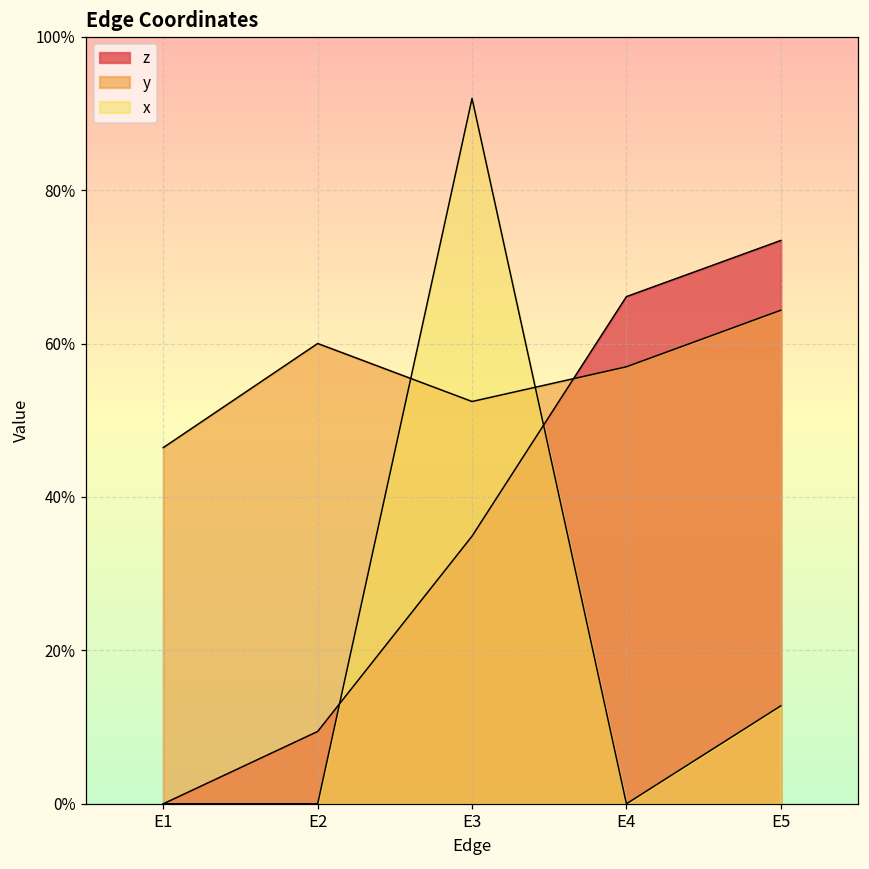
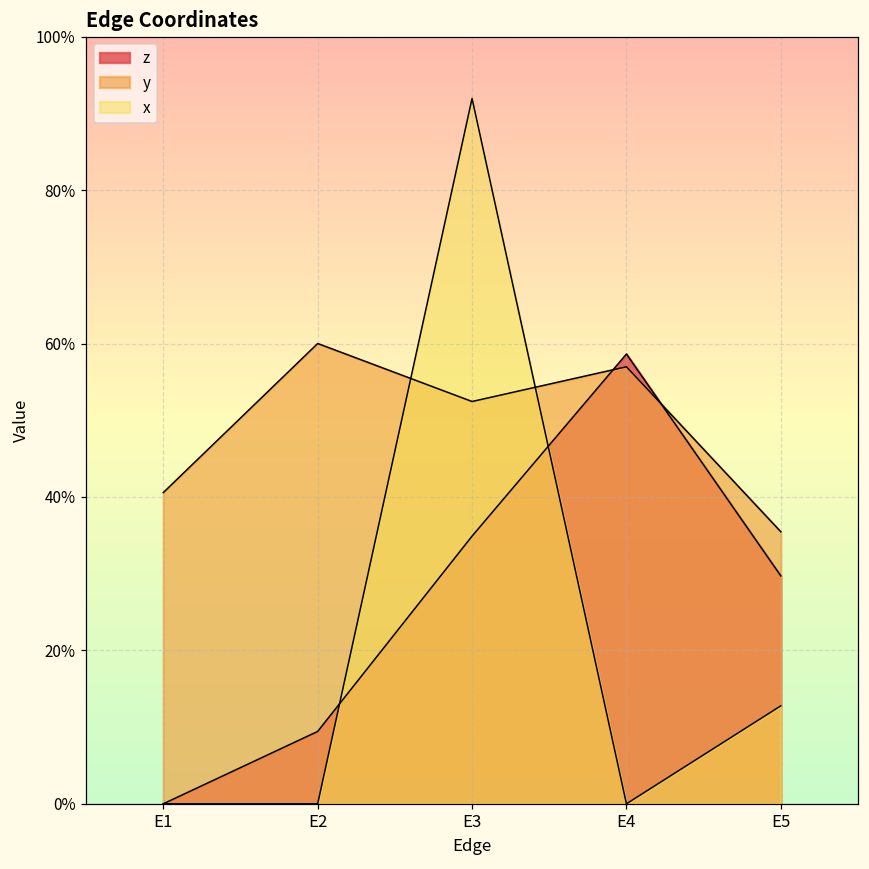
y, E1: 46% -> 41%
z, E4: 66% -> 59%
z, E5: 73% -> 30%
y, E5: 64% -> 35%
